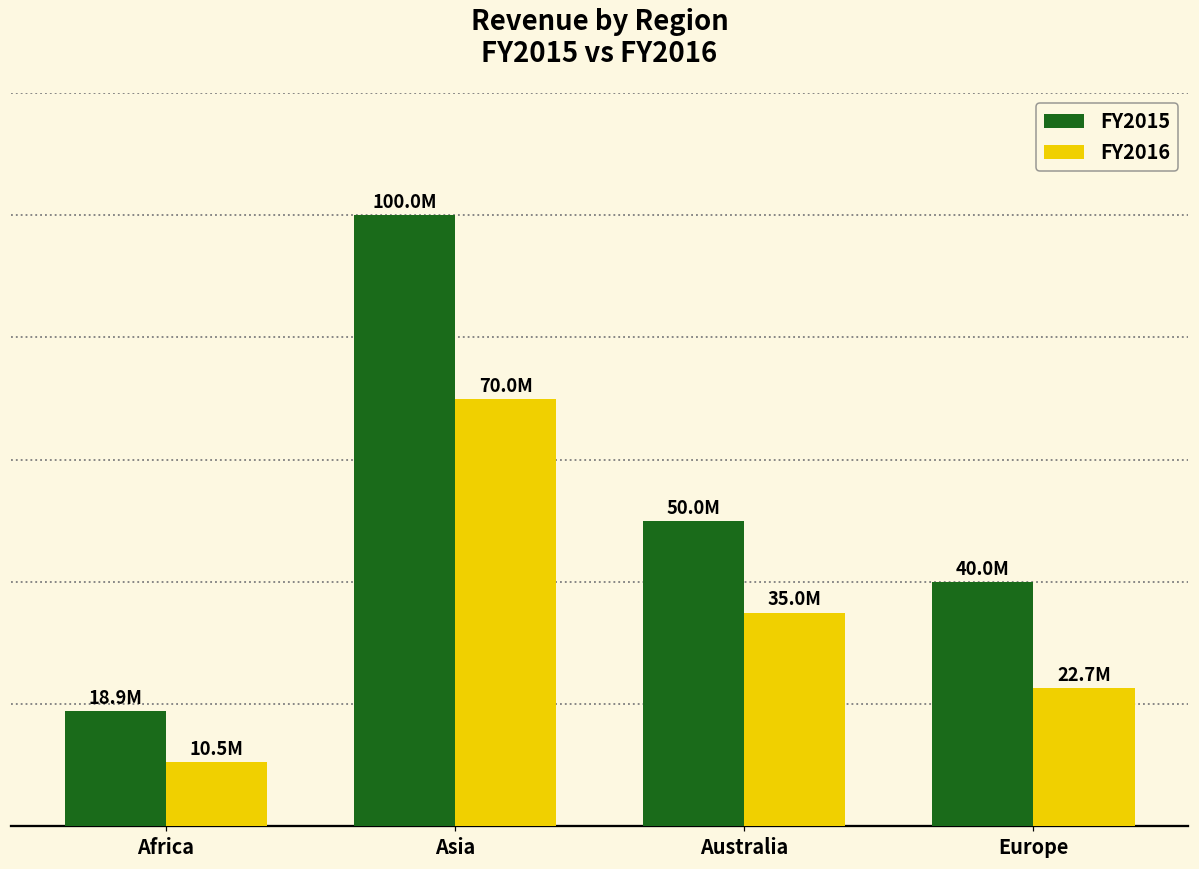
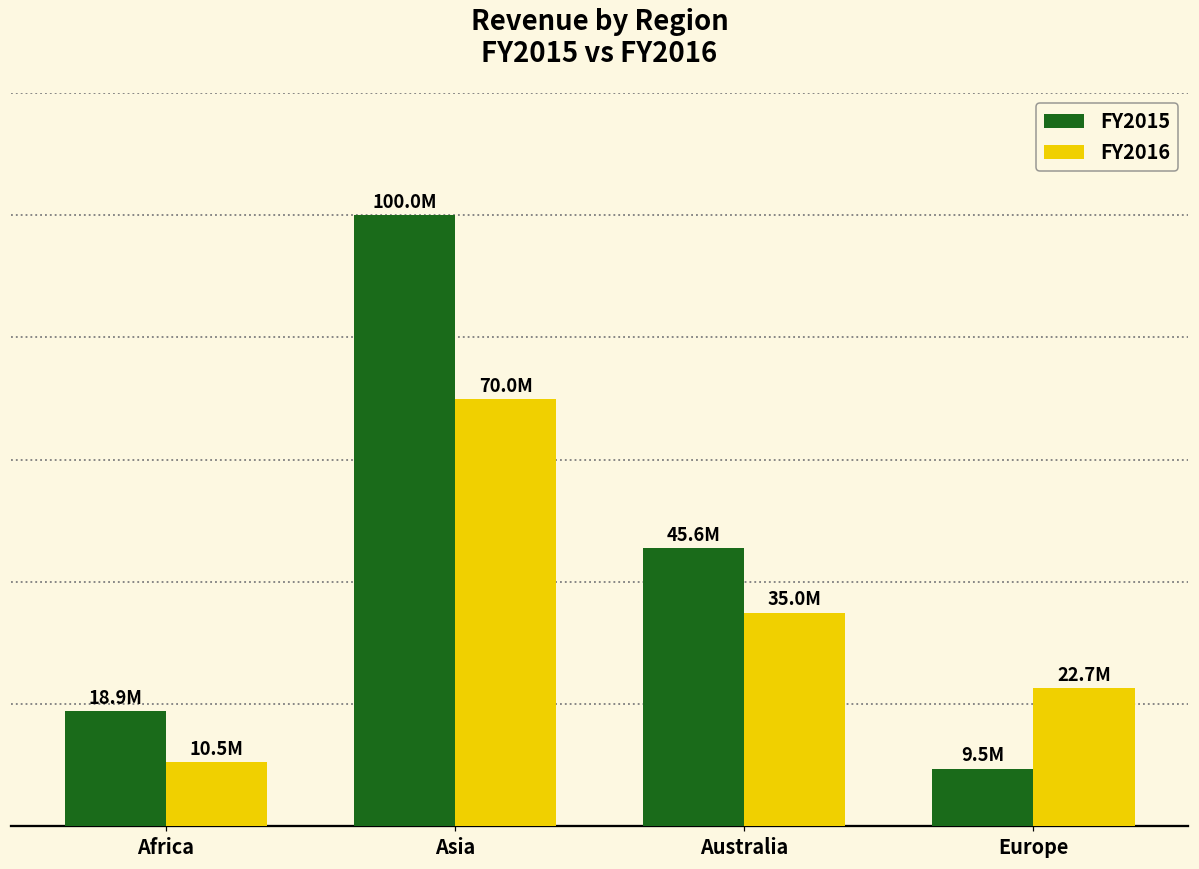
FY2015, Australia: 50.0M -> 45.6M
FY2015, Europe: 40.0M -> 9.5M
